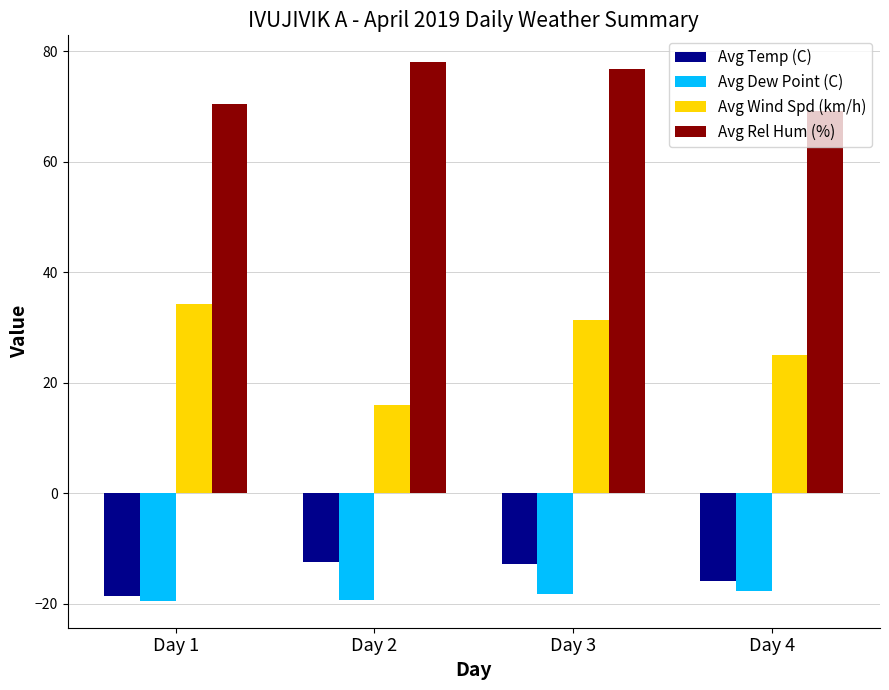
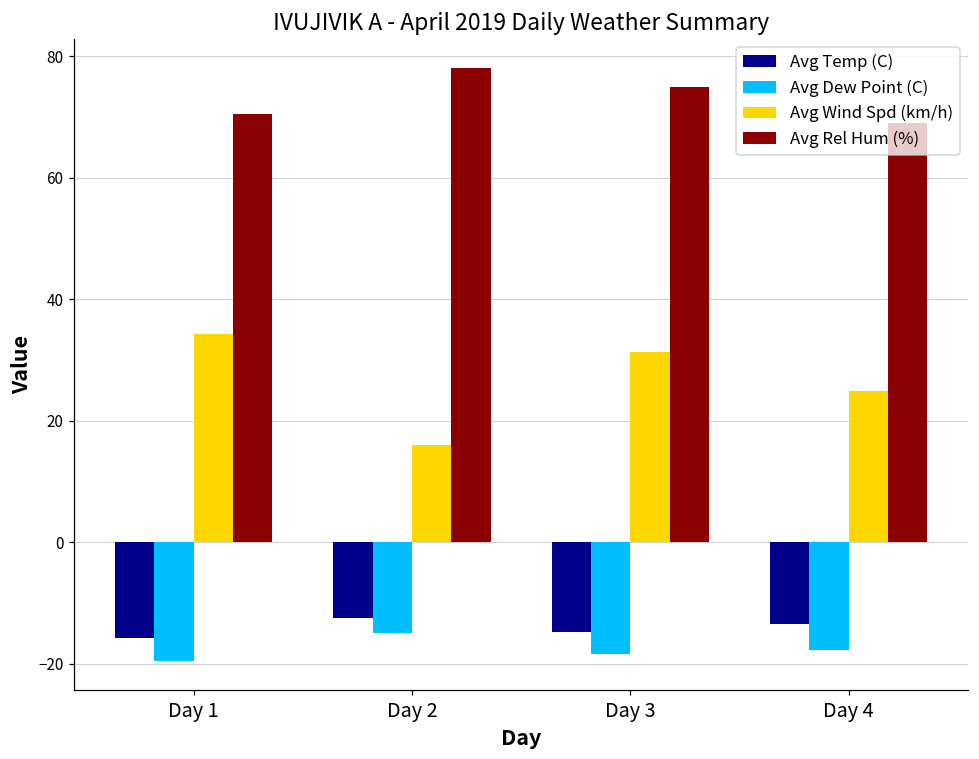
Avg Temp (C), Day 1: -19 -> -16
Avg Dew Point (C), Day 2: -19 -> -15
Avg Temp (C), Day 3: -13 -> -15
Avg Rel Hum (%), Day 3: 77 -> 75
Avg Temp (C), Day 4: -16 -> -14
